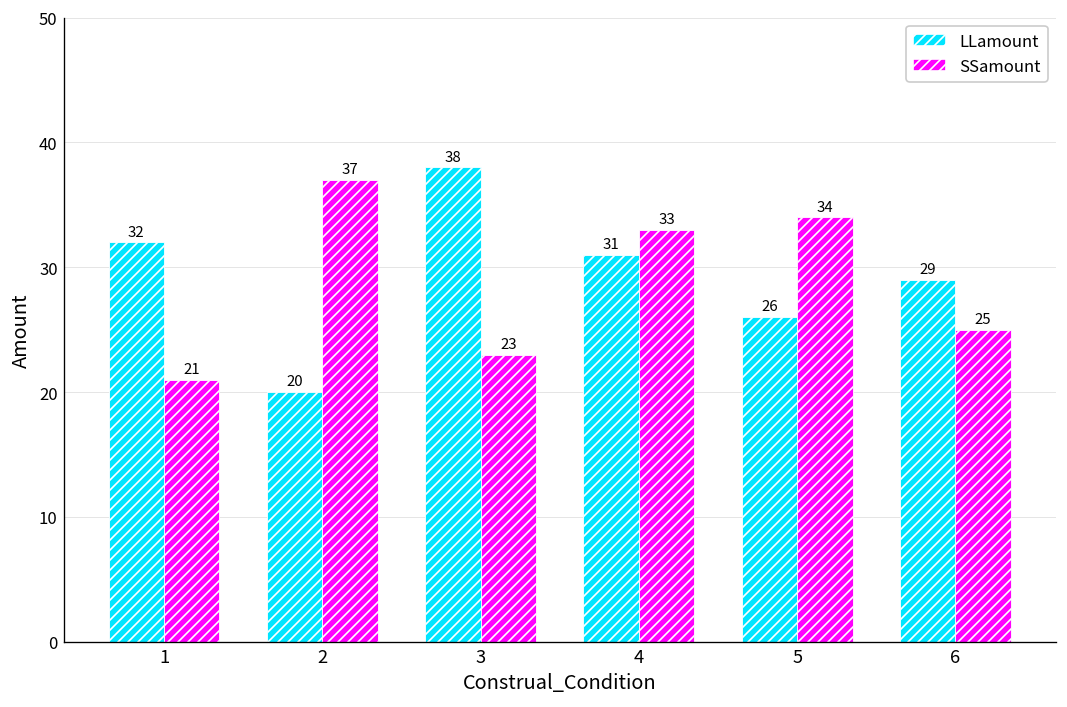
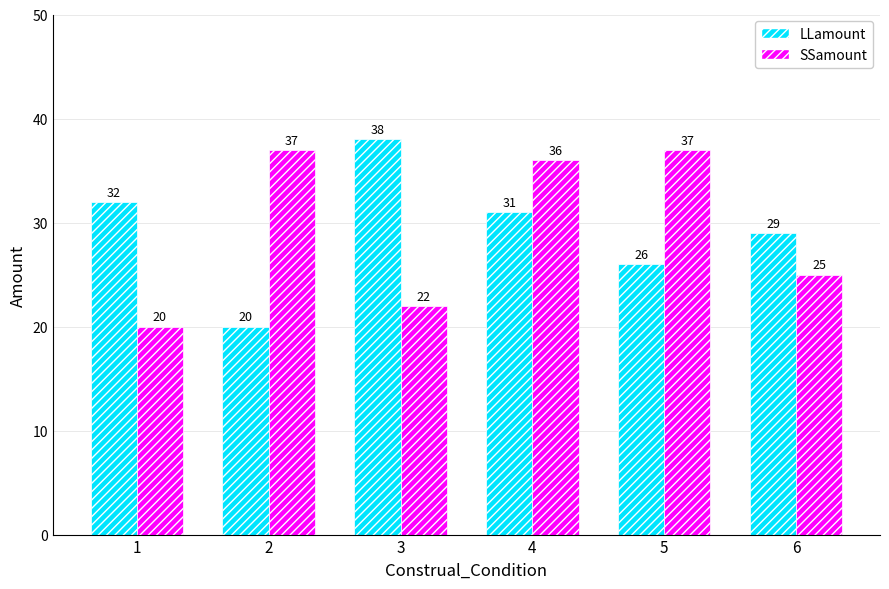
SSamount, 1: 21 -> 20
SSamount, 3: 23 -> 22
SSamount, 4: 33 -> 36
SSamount, 5: 34 -> 37
